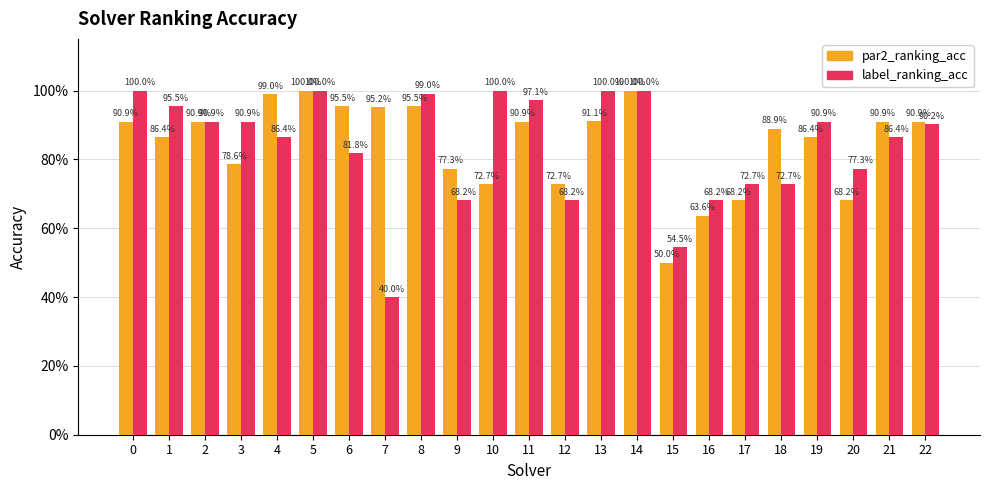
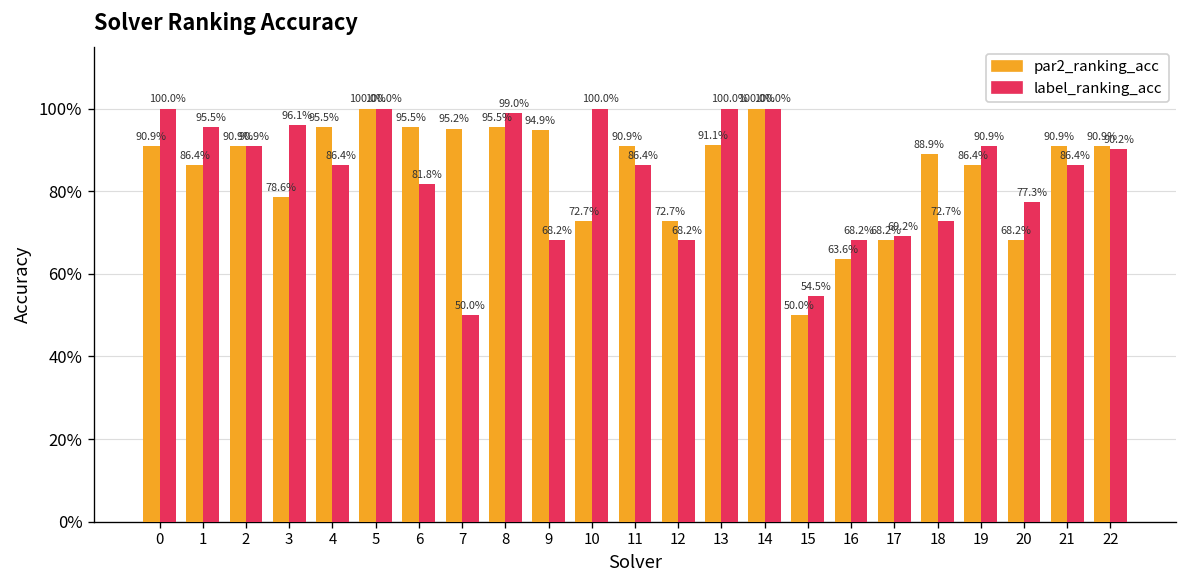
label_ranking_acc, 3: 90.9% -> 96.1%
par2_ranking_acc, 4: 99.0% -> 95.5%
label_ranking_acc, 7: 40.0% -> 50.0%
par2_ranking_acc, 9: 77.3% -> 94.9%
label_ranking_acc, 11: 97.1% -> 86.4%
label_ranking_acc, 17: 72.7% -> 69.2%
